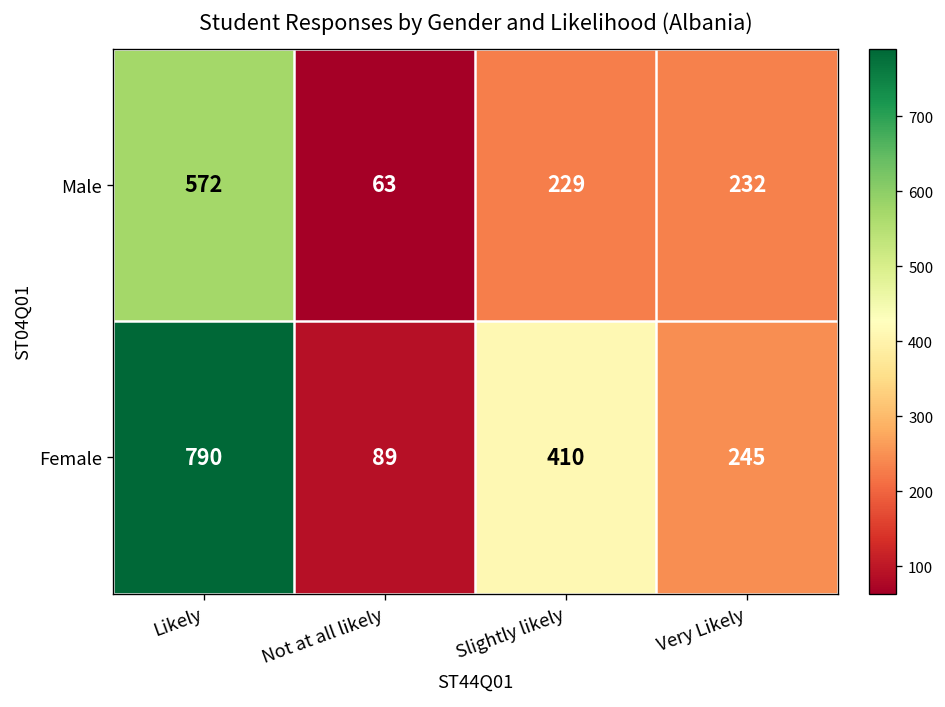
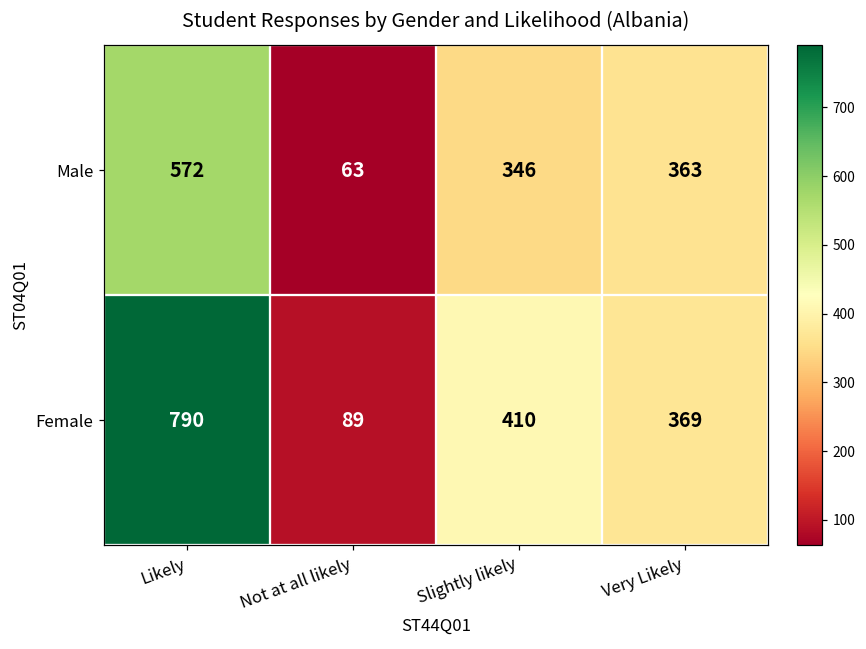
Male, Slightly likely: 229 -> 346
Male, Very Likely: 232 -> 363
Female, Very Likely: 245 -> 369
